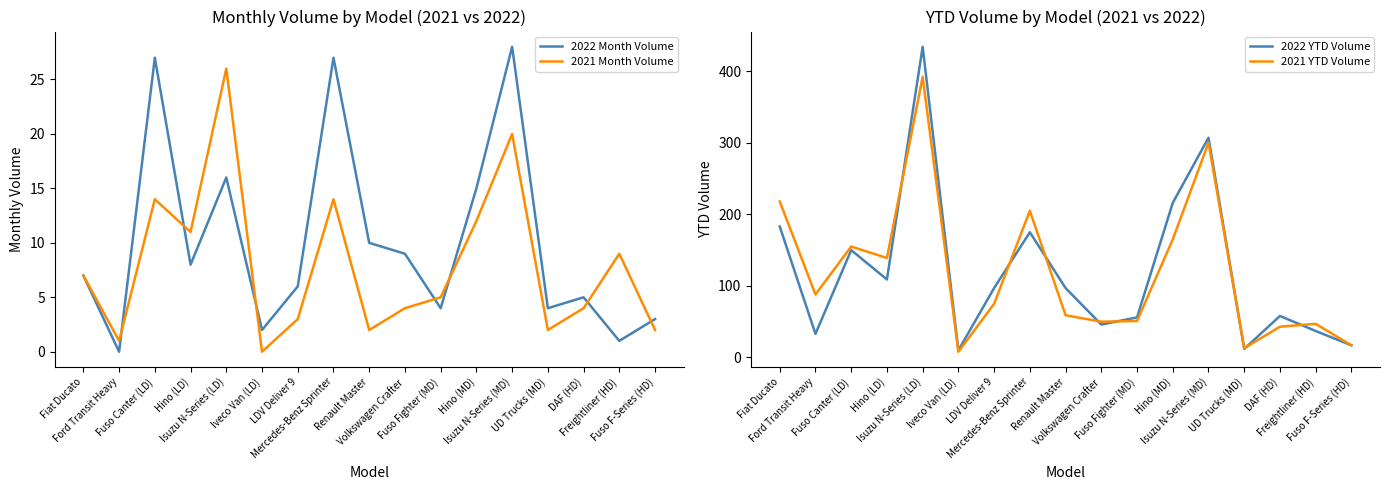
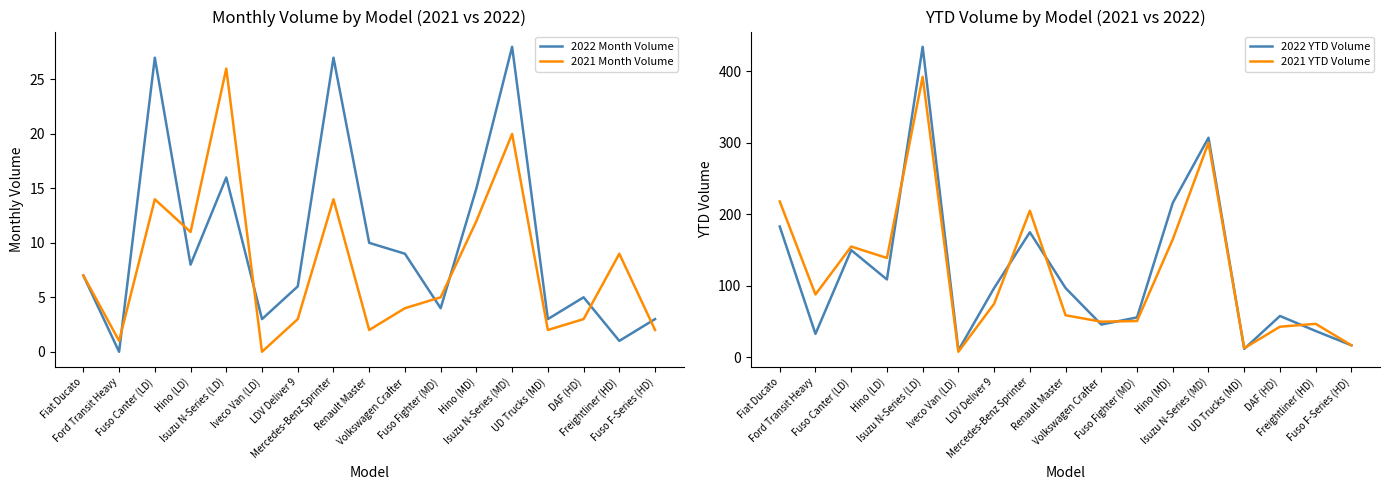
Monthly Volume by Model (2021 vs 2022), 2022 Month Volume, Iveco Van (LD): 2 -> 3
Monthly Volume by Model (2021 vs 2022), 2022 Month Volume, UD Trucks (MD): 4 -> 3
Monthly Volume by Model (2021 vs 2022), 2021 Month Volume, DAF (HD): 4 -> 3
